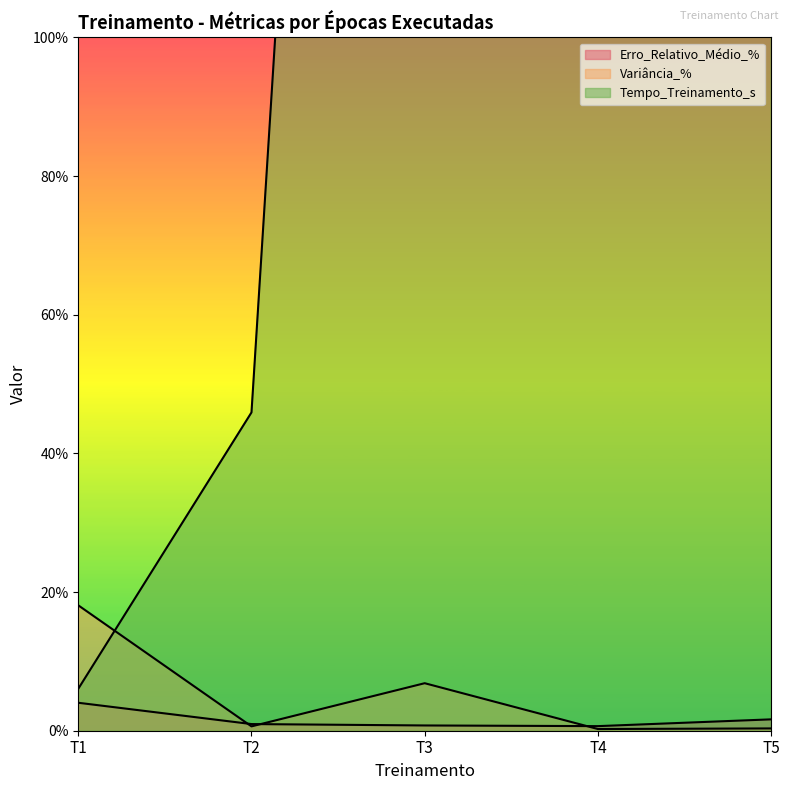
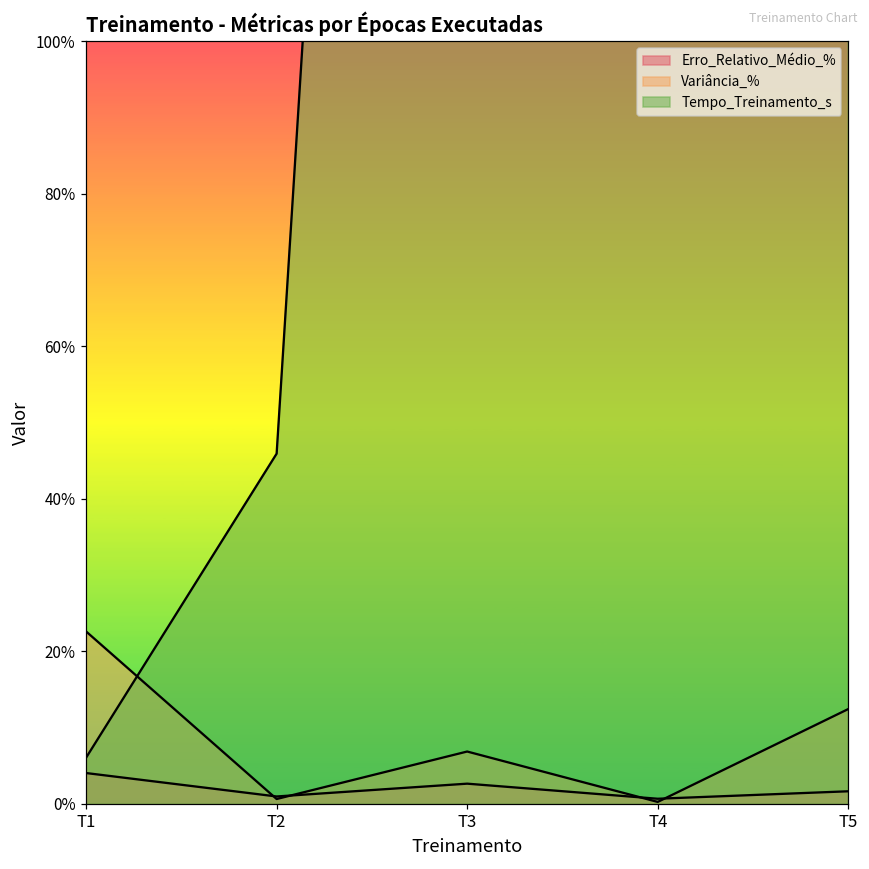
Variância_%, T1: 18% -> 23%
Erro_Relativo_Médio_%, T3: 1% -> 3%
Variância_%, T5: 0% -> 12%
